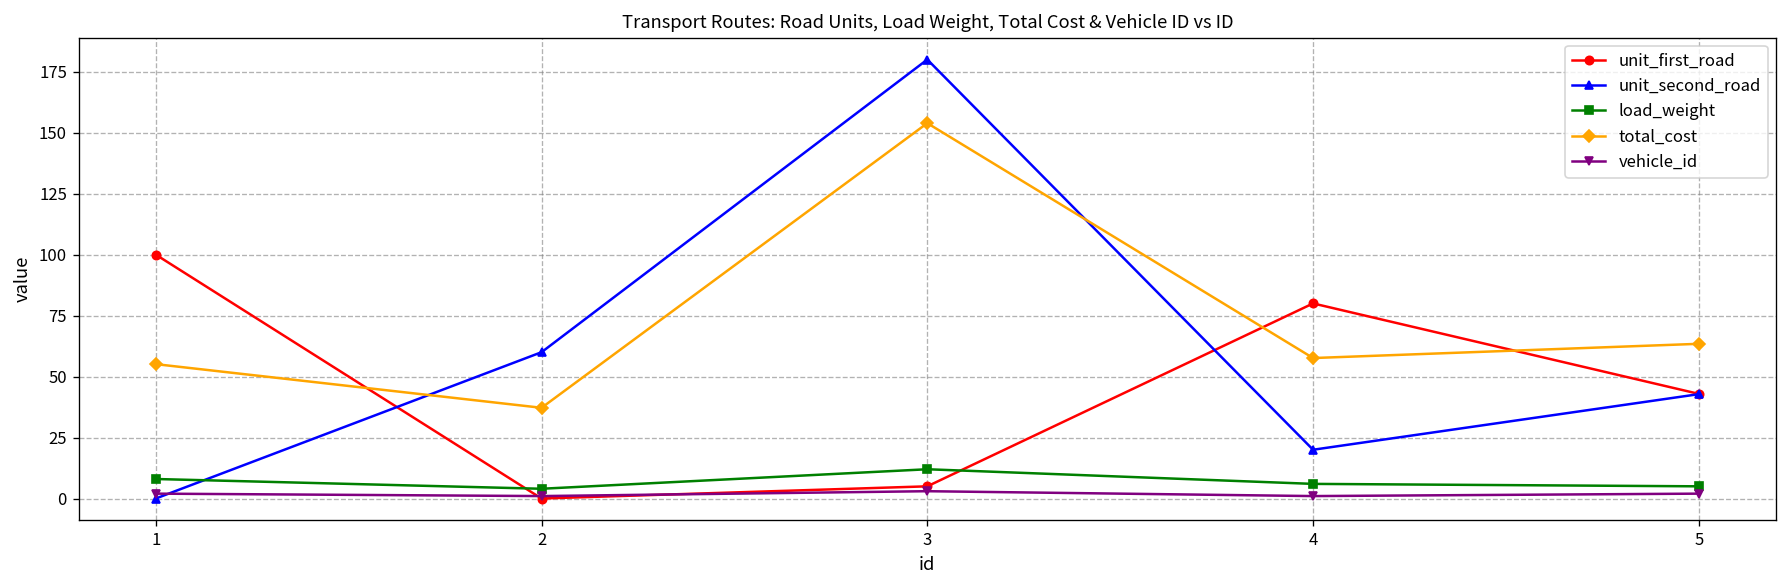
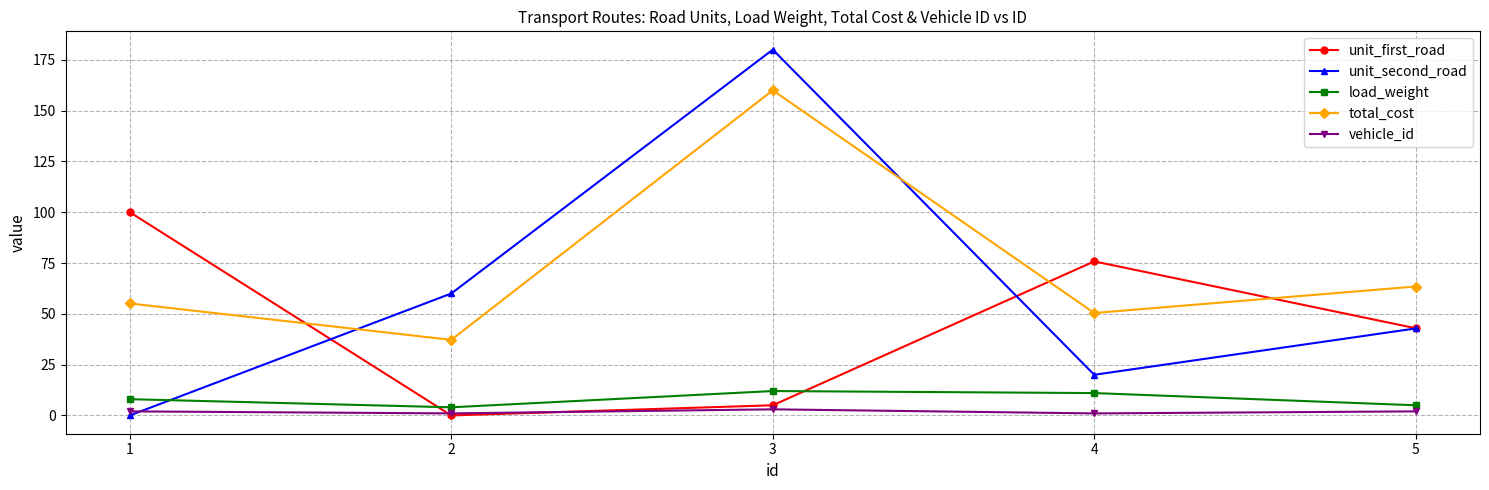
total_cost, 3: 154 -> 160
unit_first_road, 4: 80 -> 76
load_weight, 4: 6 -> 11
total_cost, 4: 58 -> 50
